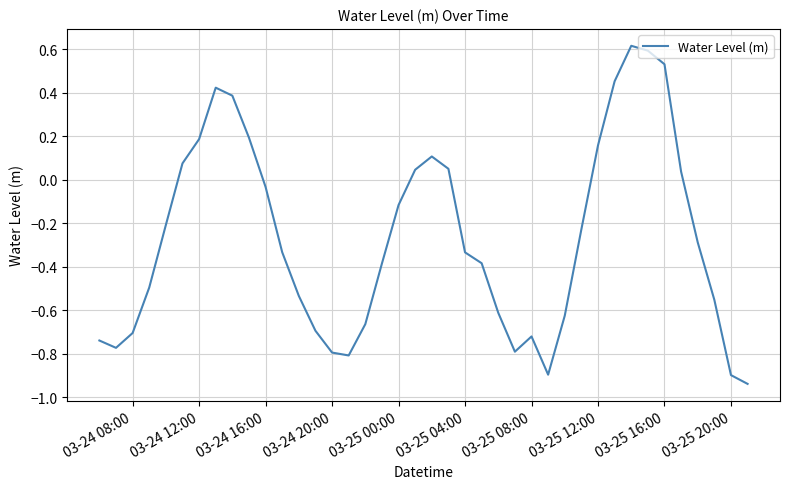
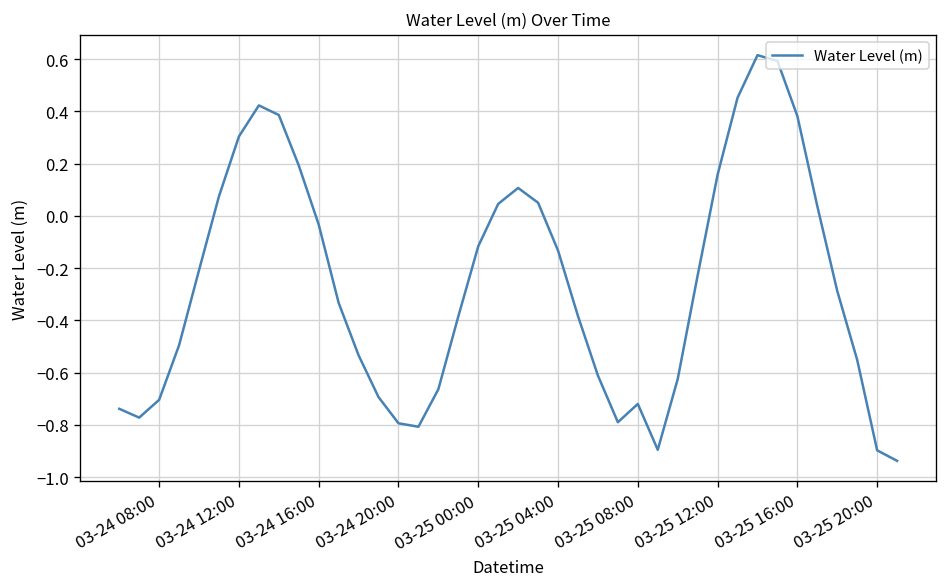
03-24 12:00: 0.19 -> 0.30
03-25 04:00: -0.33 -> -0.13
03-25 16:00: 0.53 -> 0.38
